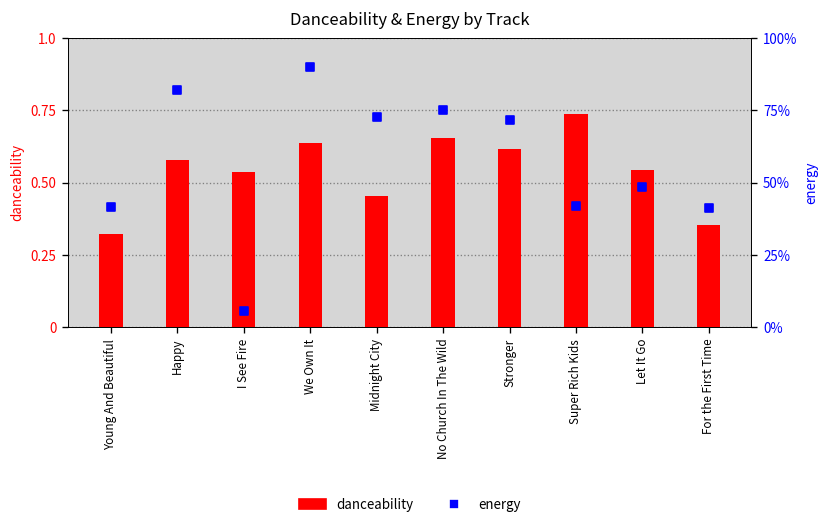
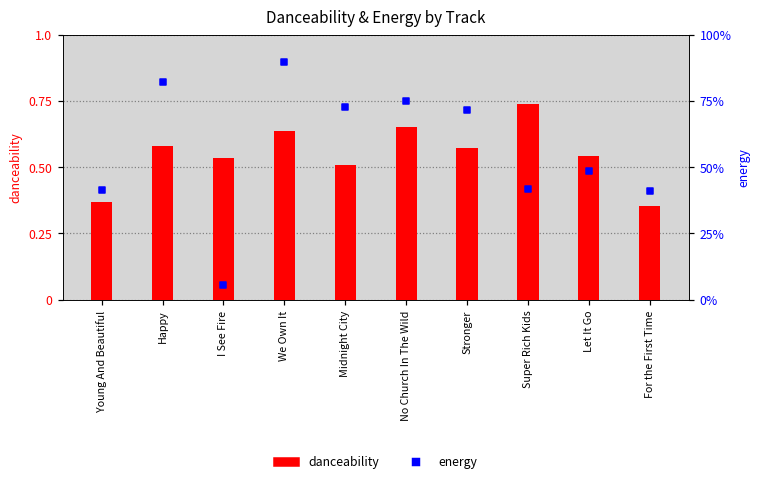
danceability, Young And Beautiful: 0.32 -> 0.37
danceability, Midnight City: 0.46 -> 0.51
danceability, Stronger: 0.62 -> 0.57
